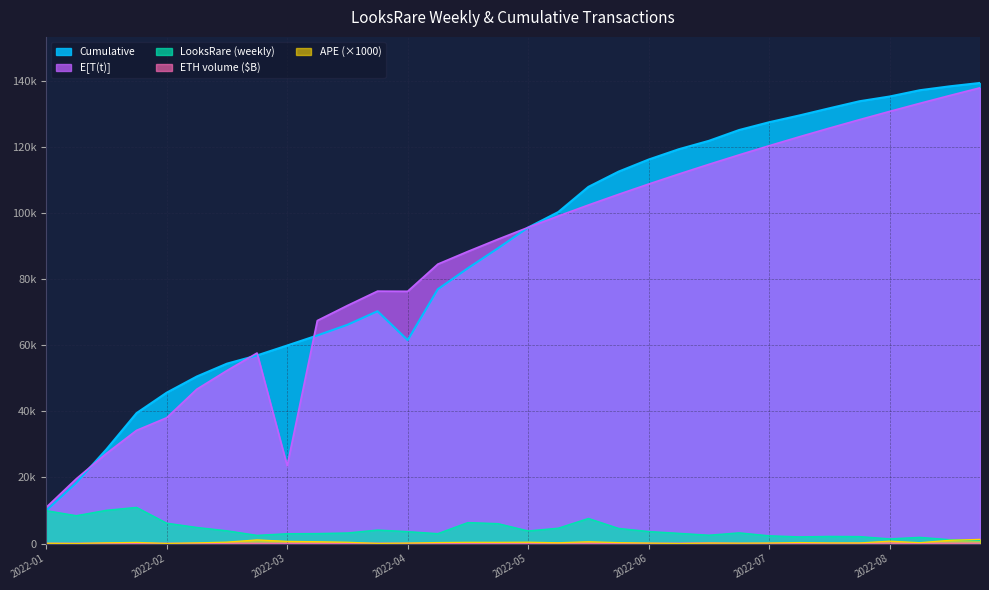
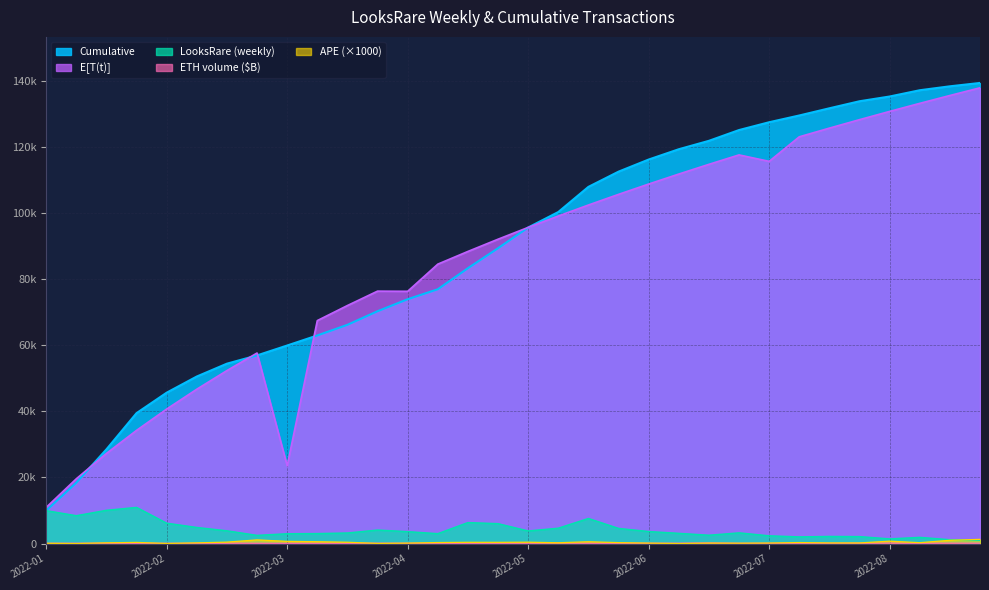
E[T(t)], 2022-02: 38000 -> 41000
Cumulative, 2022-04: 62000 -> 74000
E[T(t)], 2022-07: 120000 -> 116000
